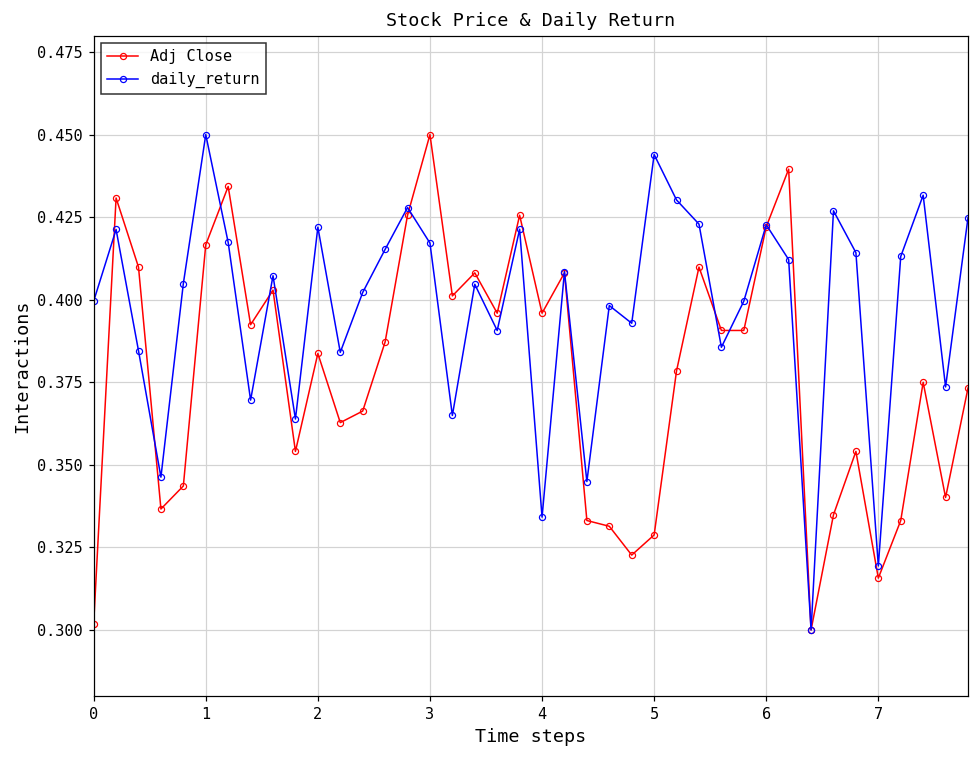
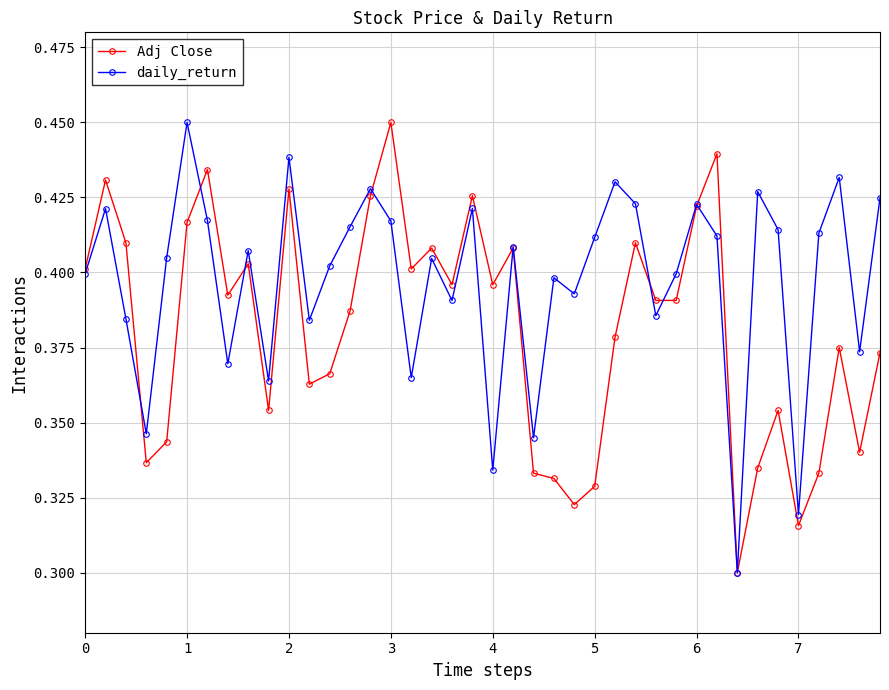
Adj Close, 0: 0.302 -> 0.401
Adj Close, 2: 0.384 -> 0.428
daily_return, 2: 0.422 -> 0.438
daily_return, 5: 0.444 -> 0.412
